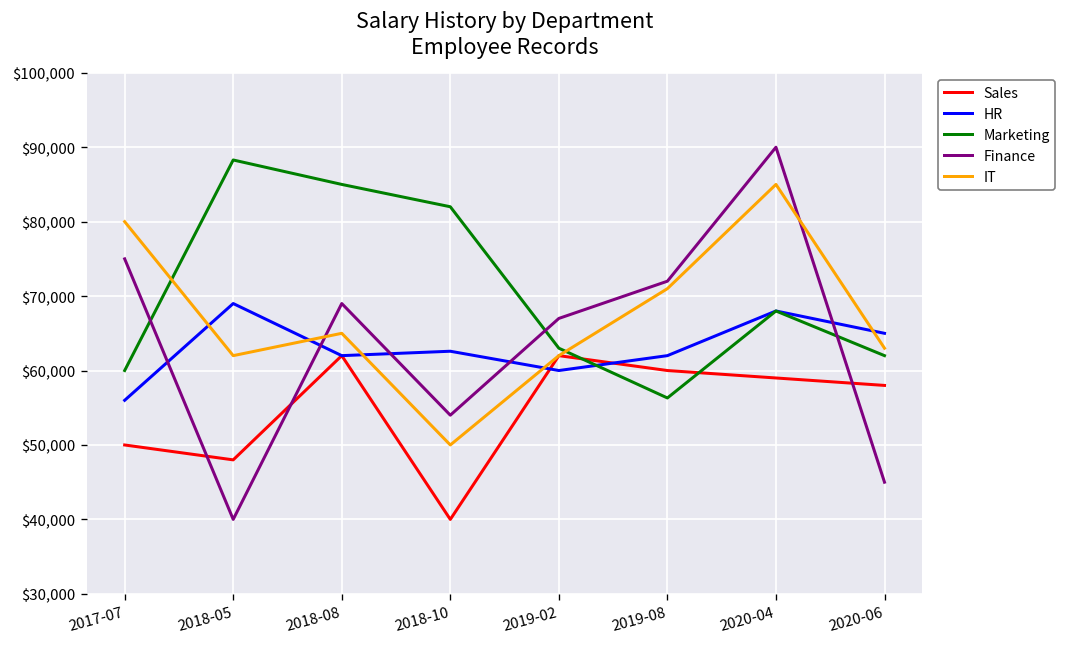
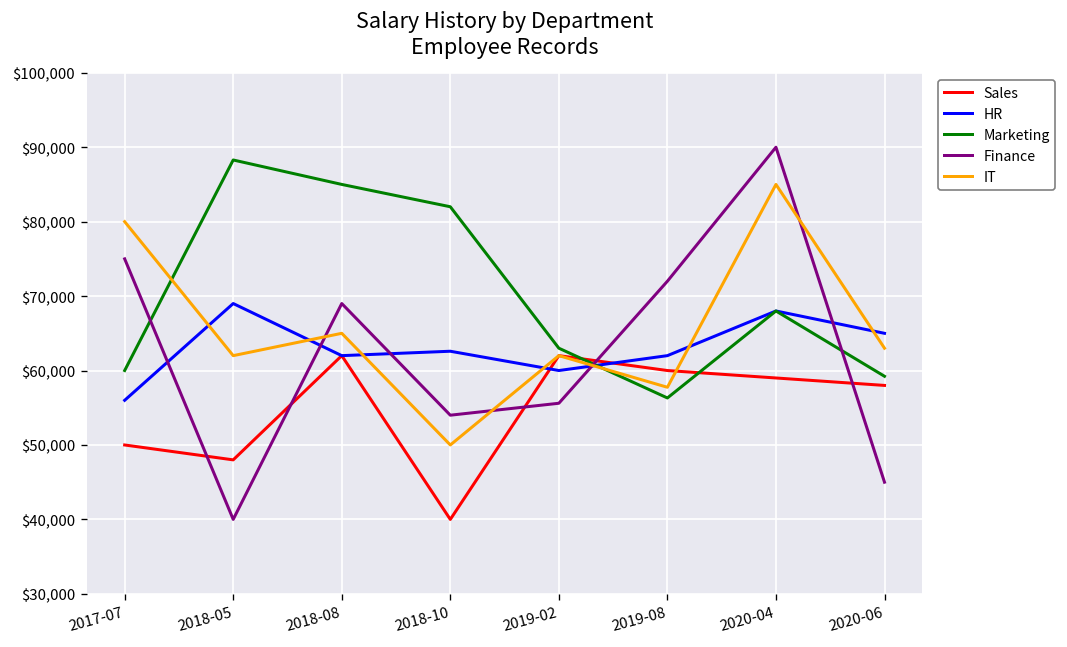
Finance, 2019-02: $67,000 -> $56,000
IT, 2019-08: $71,000 -> $58,000
Marketing, 2020-06: $62,000 -> $59,000
